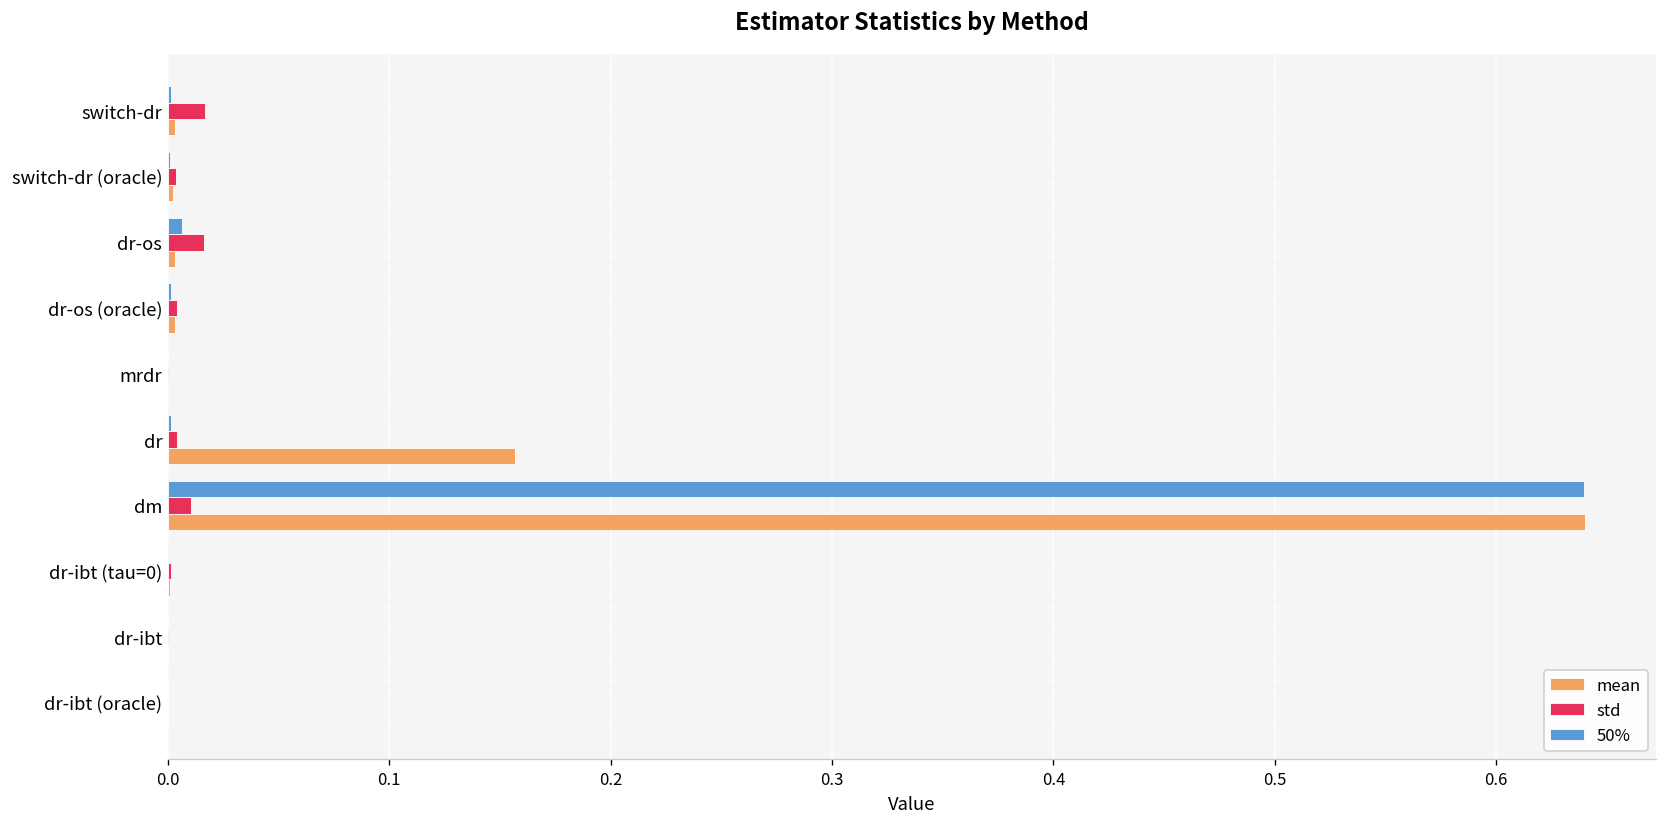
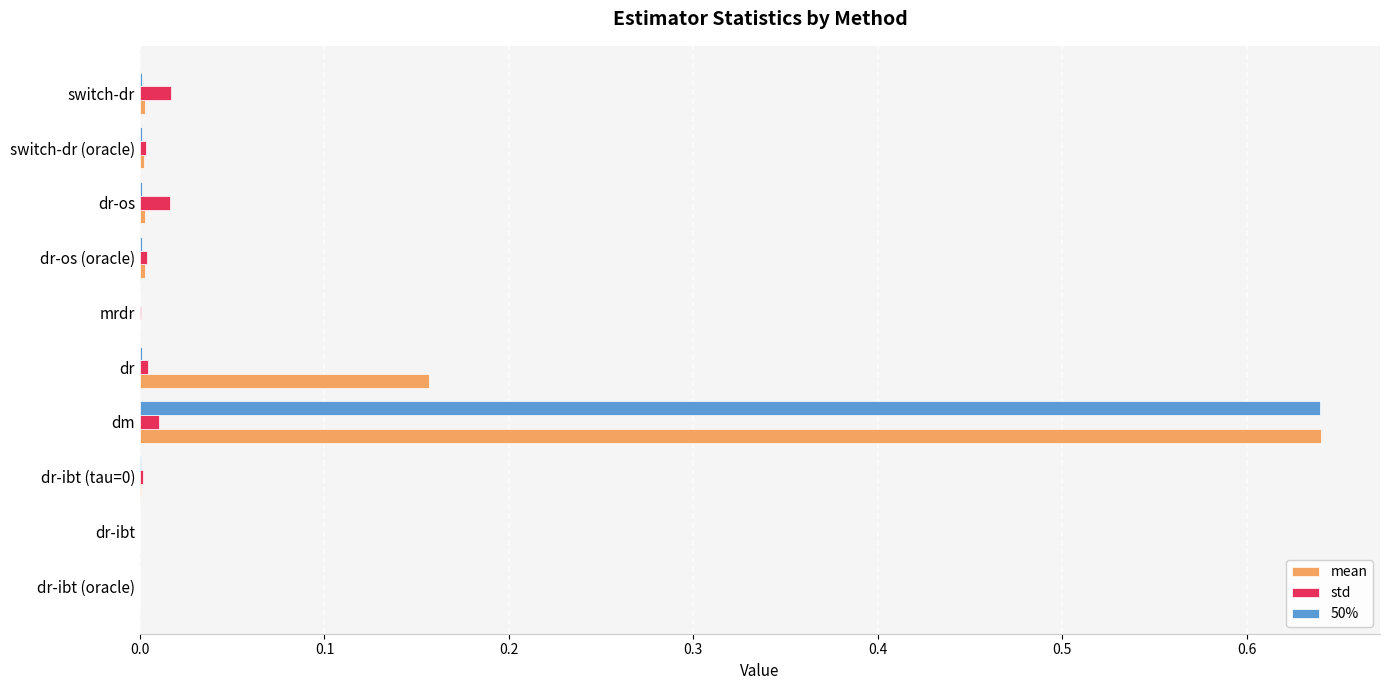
50%, dr-os: 0.006 -> 0.001
